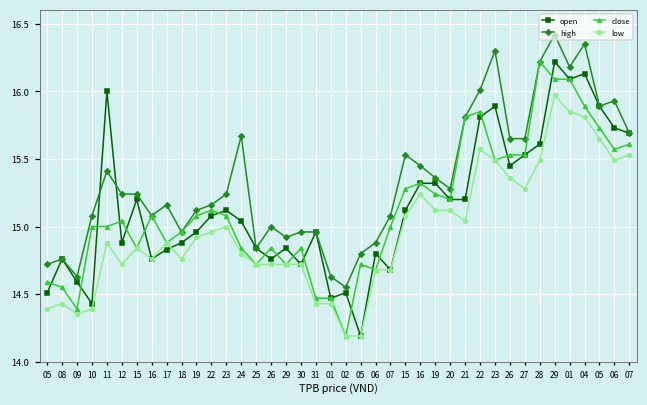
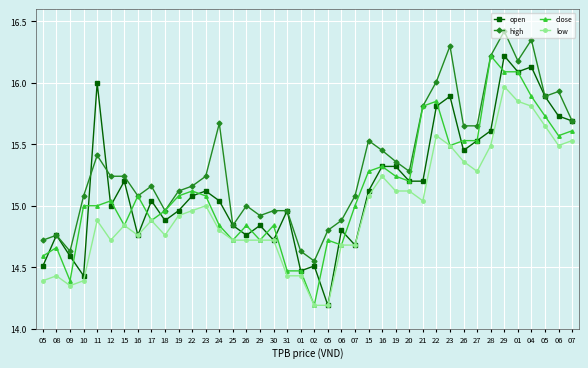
close, 08: 14.55 -> 14.66
open, 12: 14.88 -> 15.00
open, 17: 14.83 -> 15.04
